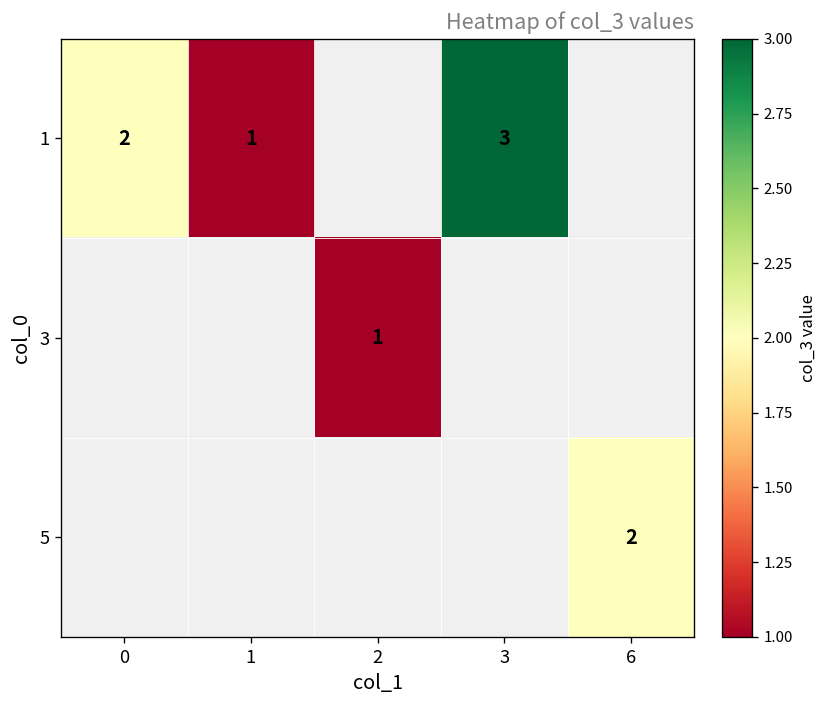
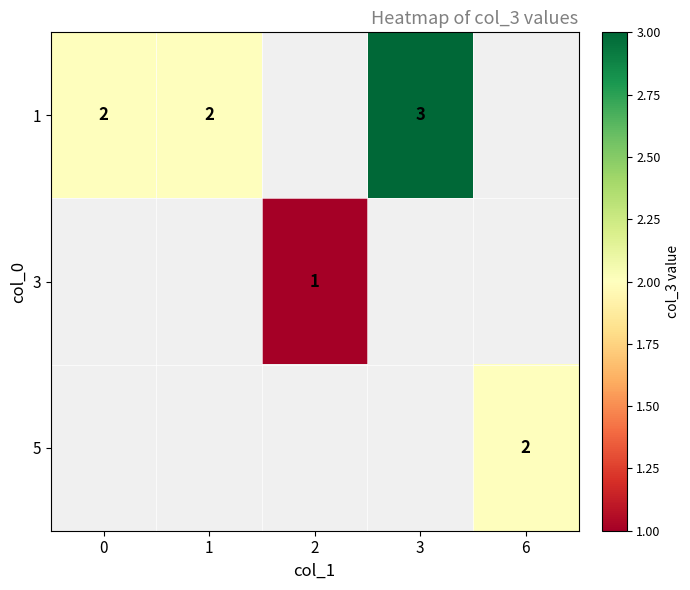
1, 1: 1 -> 2
